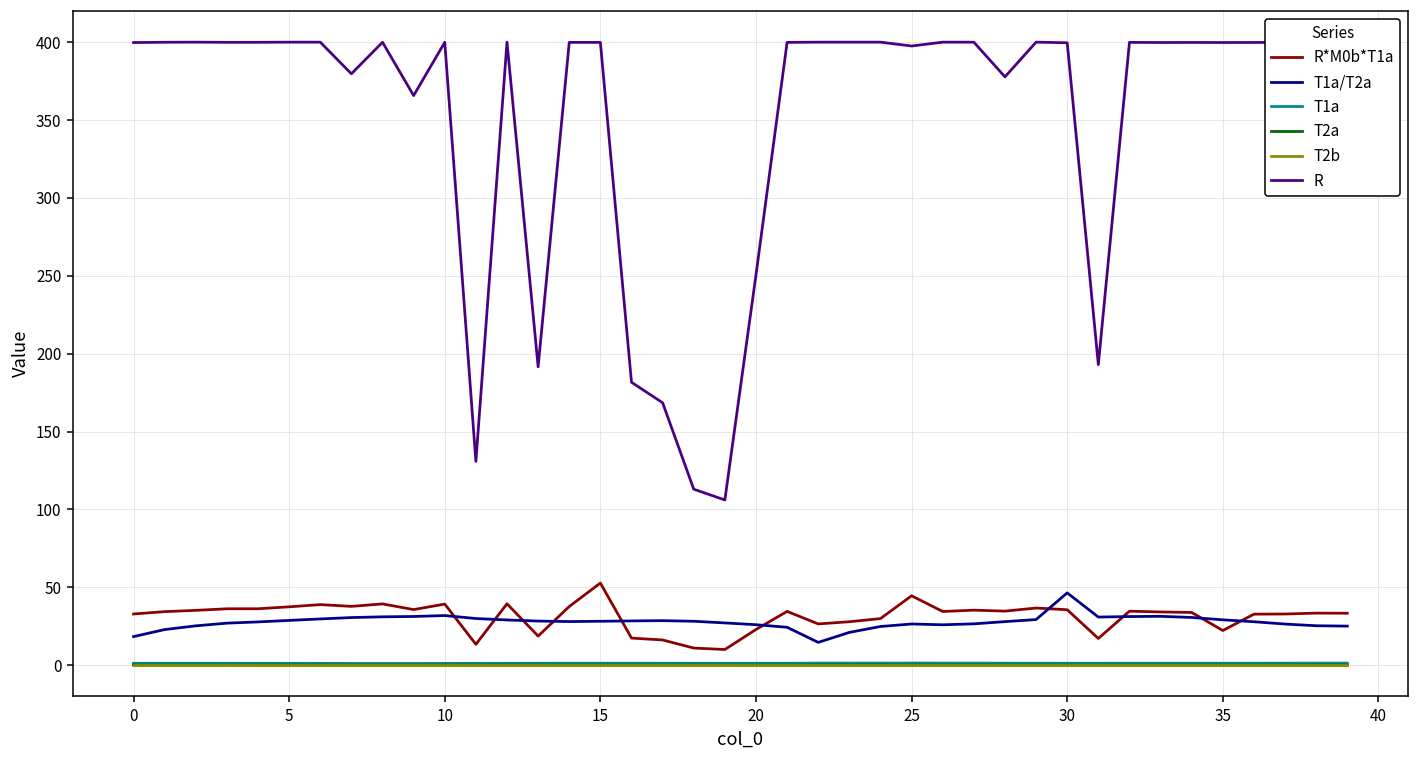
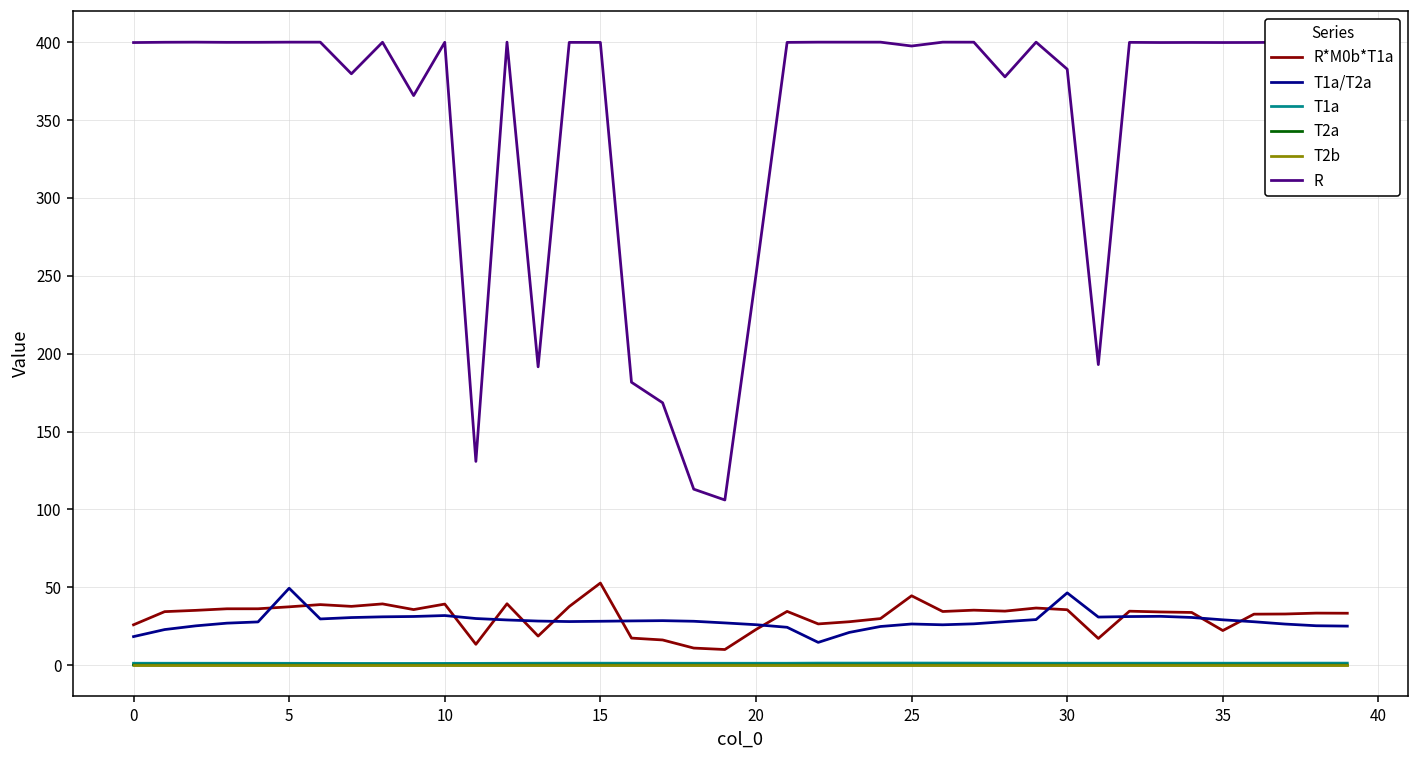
R*M0b*T1a, 0: 33 -> 26
T1a/T2a, 5: 29 -> 49
R, 30: 400 -> 383
